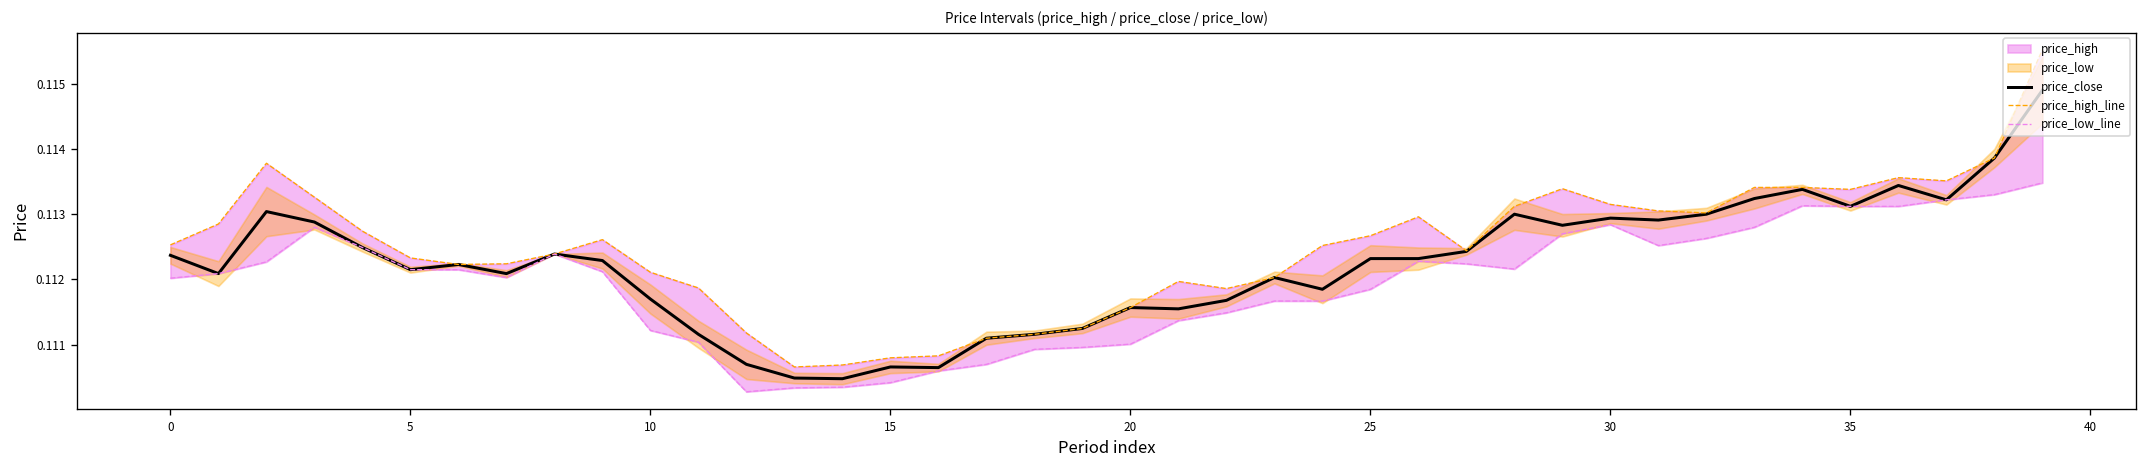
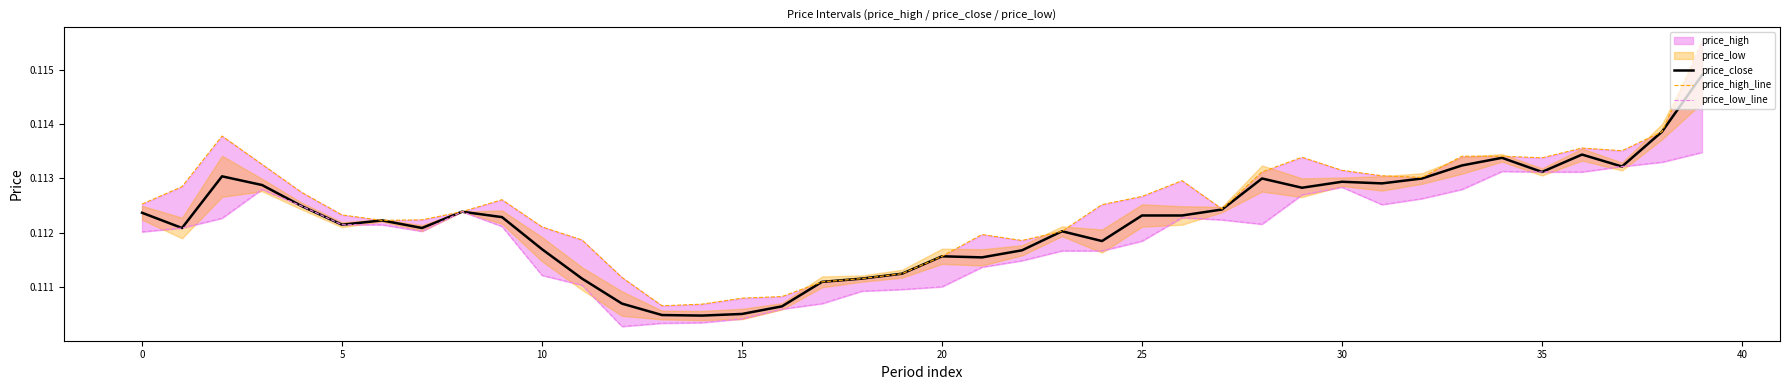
price_close, 15: 0.1107 -> 0.1105
